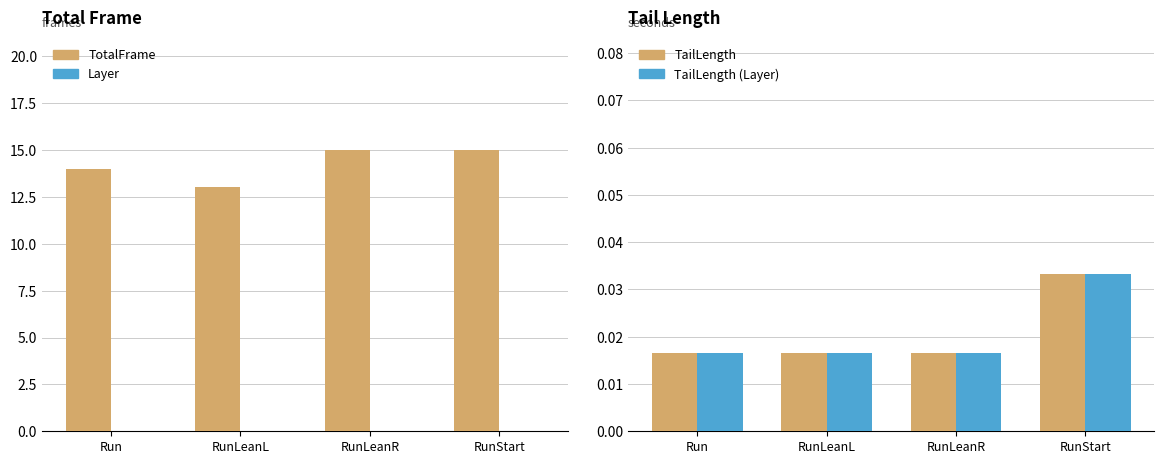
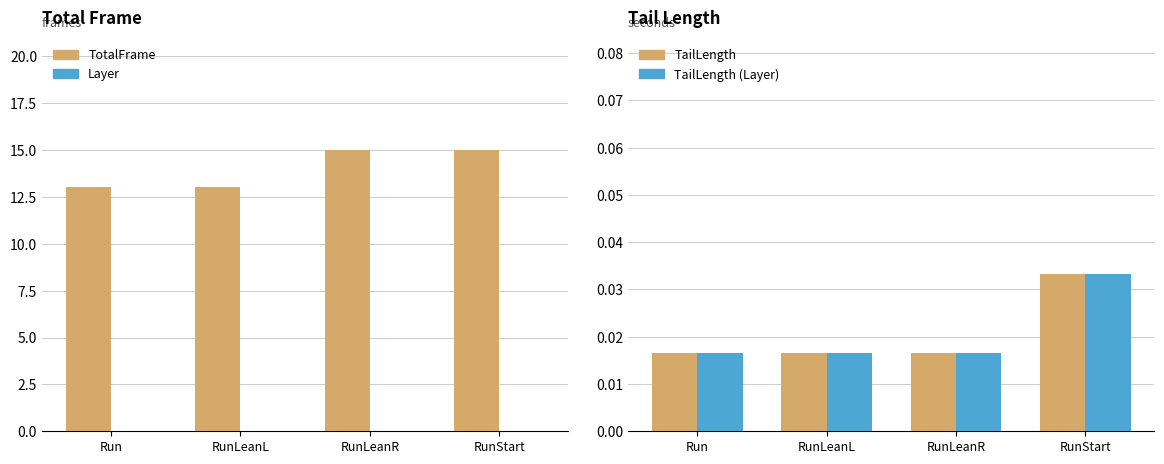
Total Frame, TotalFrame, Run: 14 -> 13
